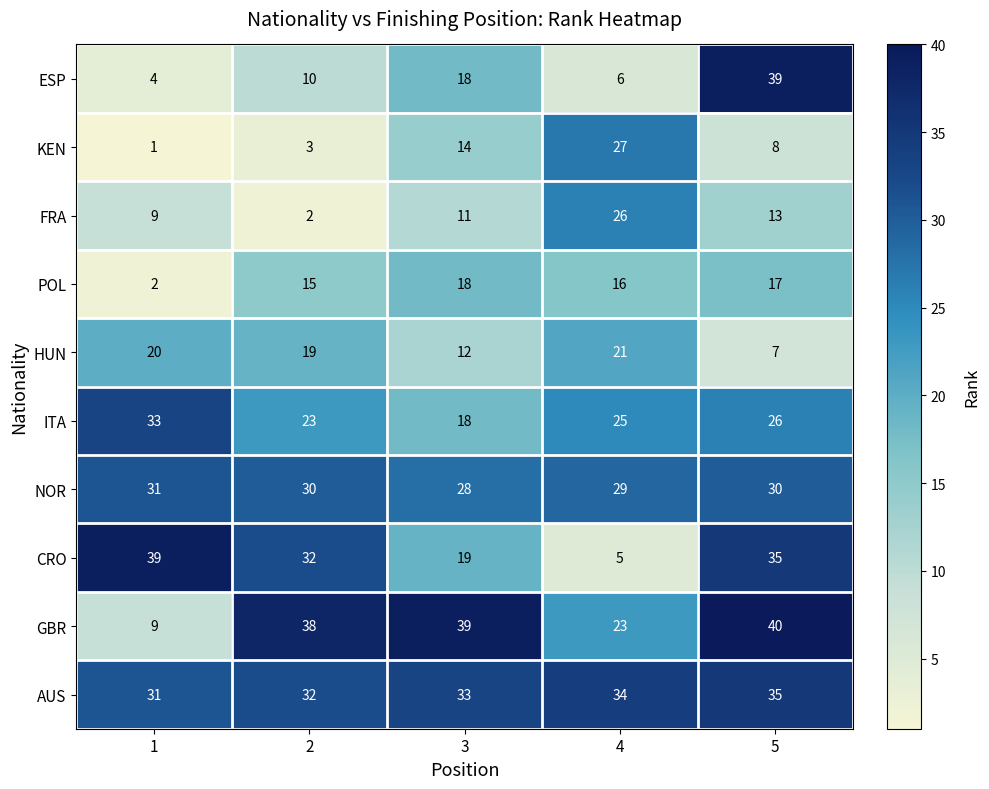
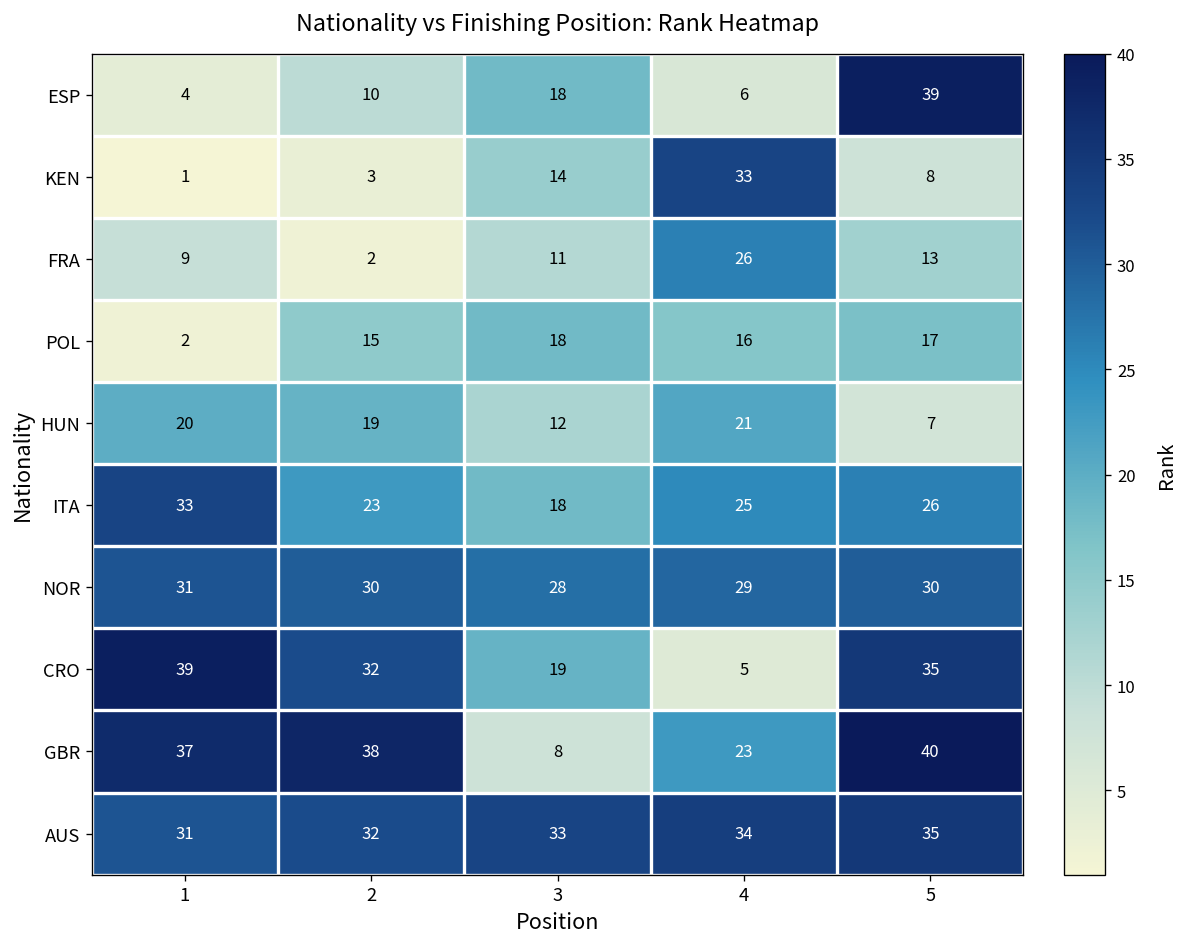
KEN, 4: 27 -> 33
GBR, 1: 9 -> 37
GBR, 3: 39 -> 8
